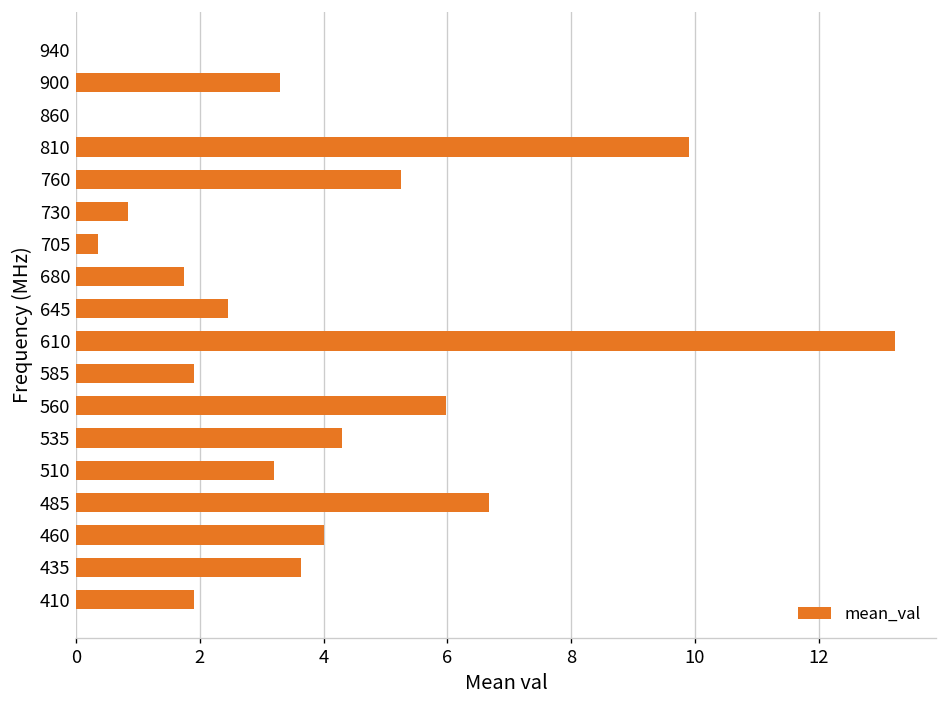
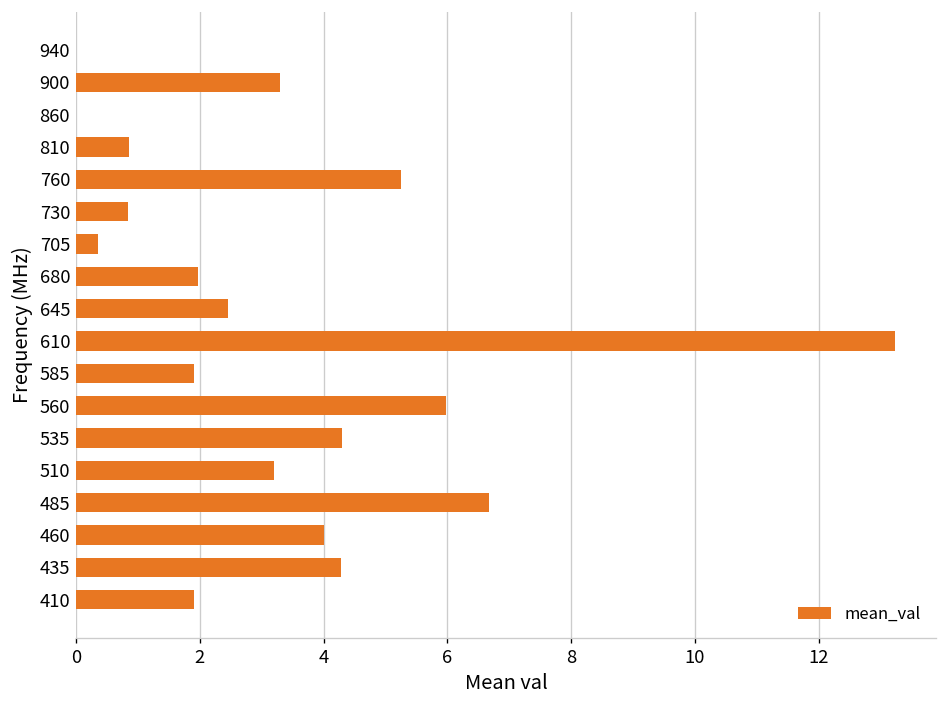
810: 9.9 -> 0.9
680: 1.7 -> 2.0
435: 3.6 -> 4.3
